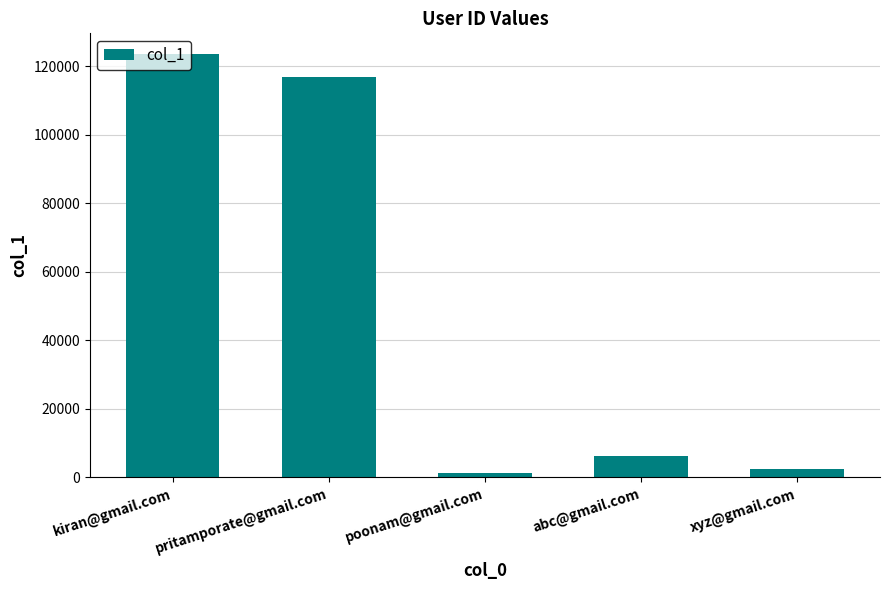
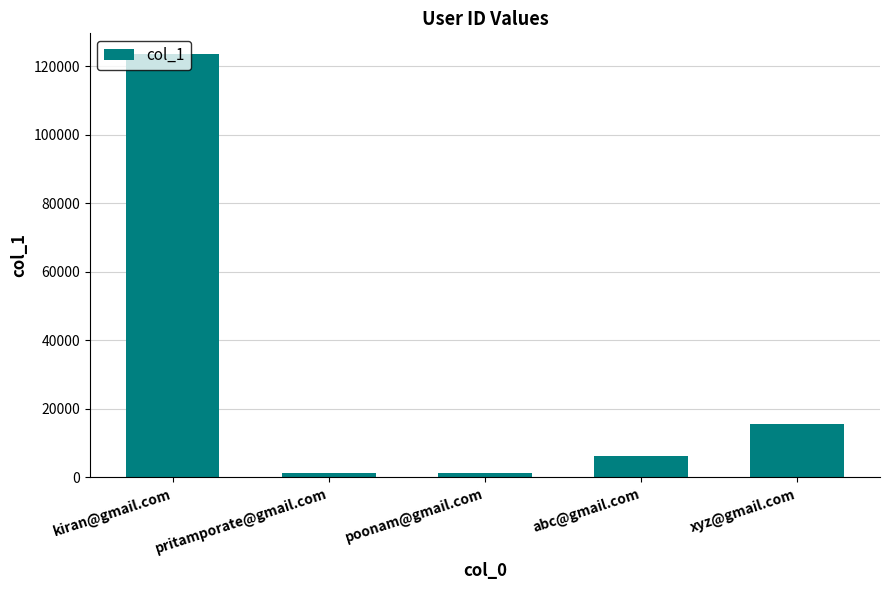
pritamporate@gmail.com: 117000 -> 1000
xyz@gmail.com: 2000 -> 15000
